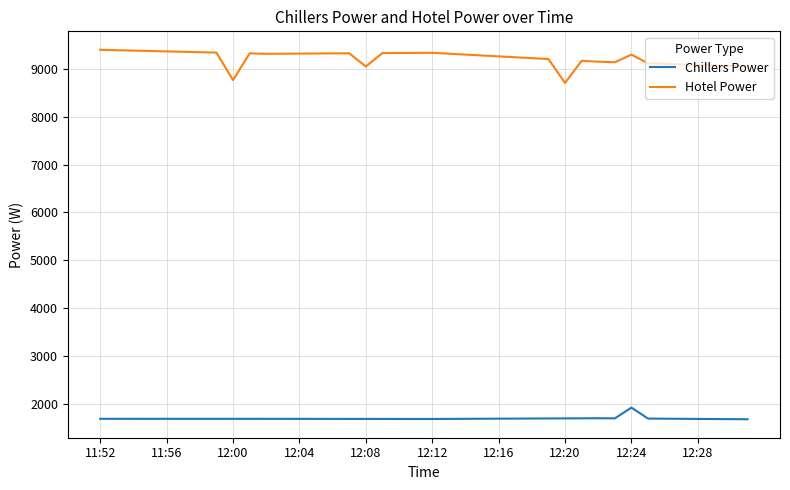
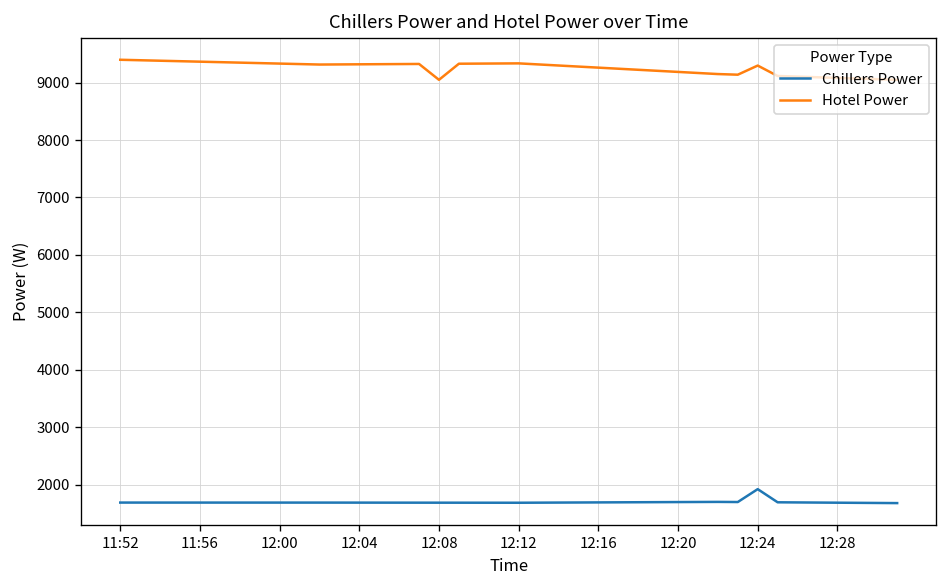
Hotel Power, 12:00: 8800 -> 9300
Hotel Power, 12:20: 8700 -> 9200
